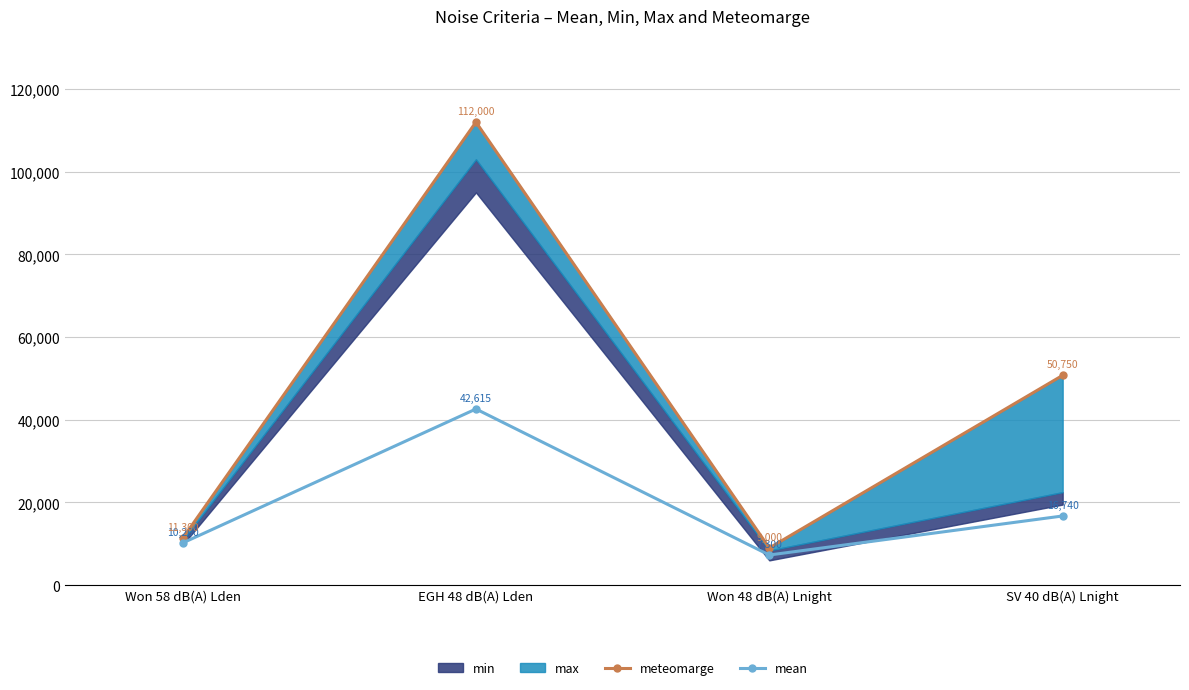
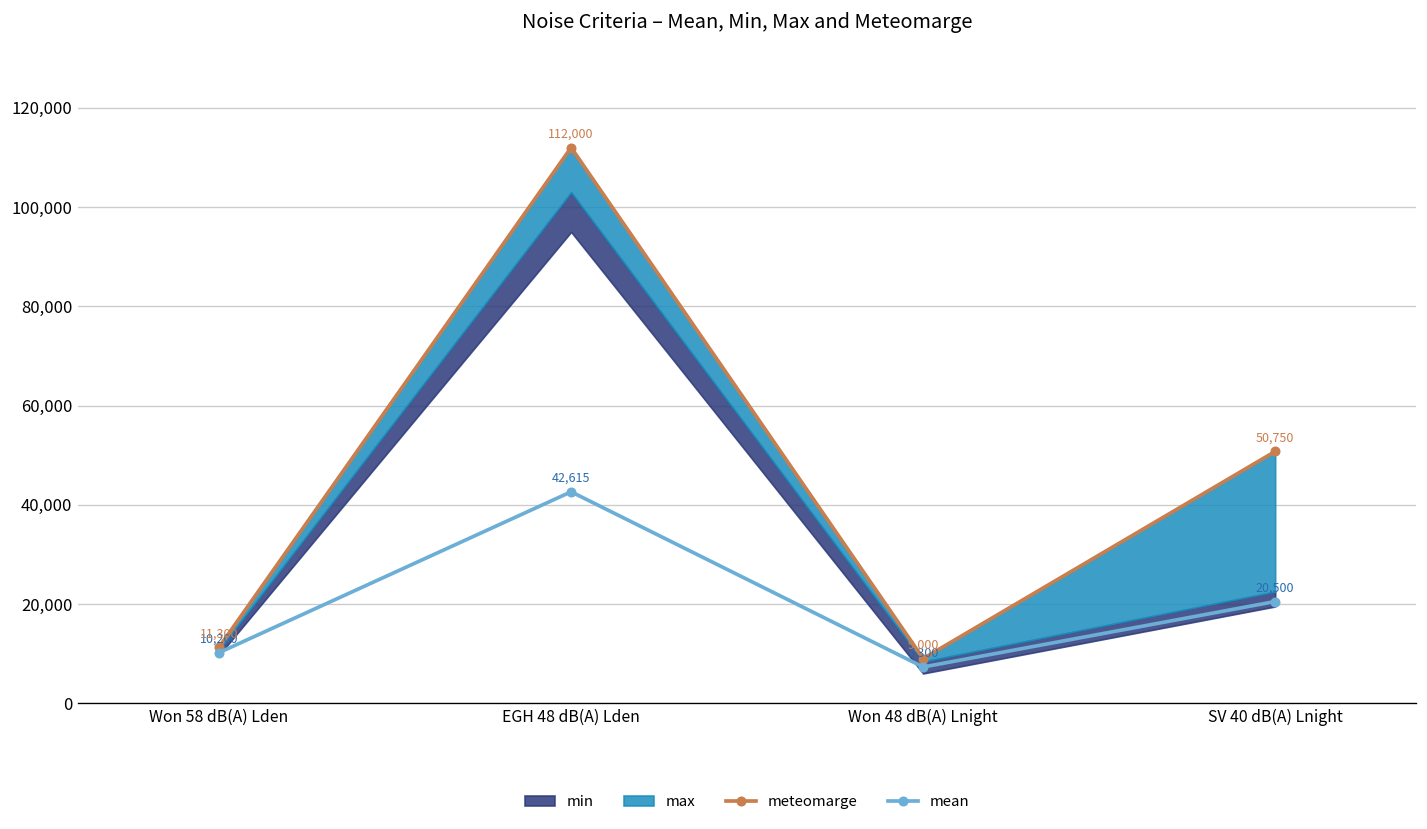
mean, SV 40 dB(A) Lnight: 16,740 -> 20,500
